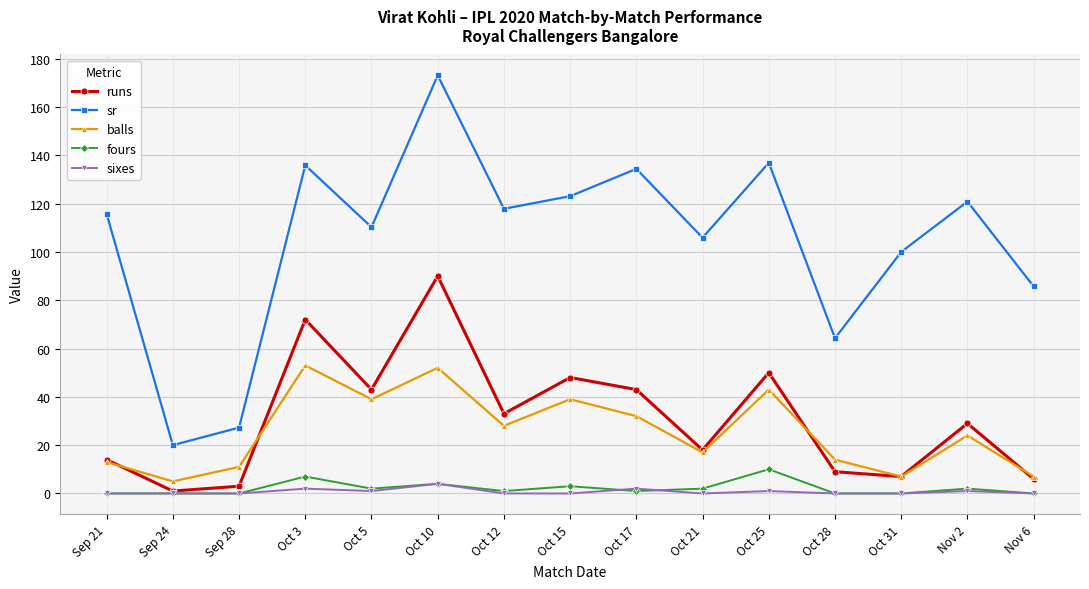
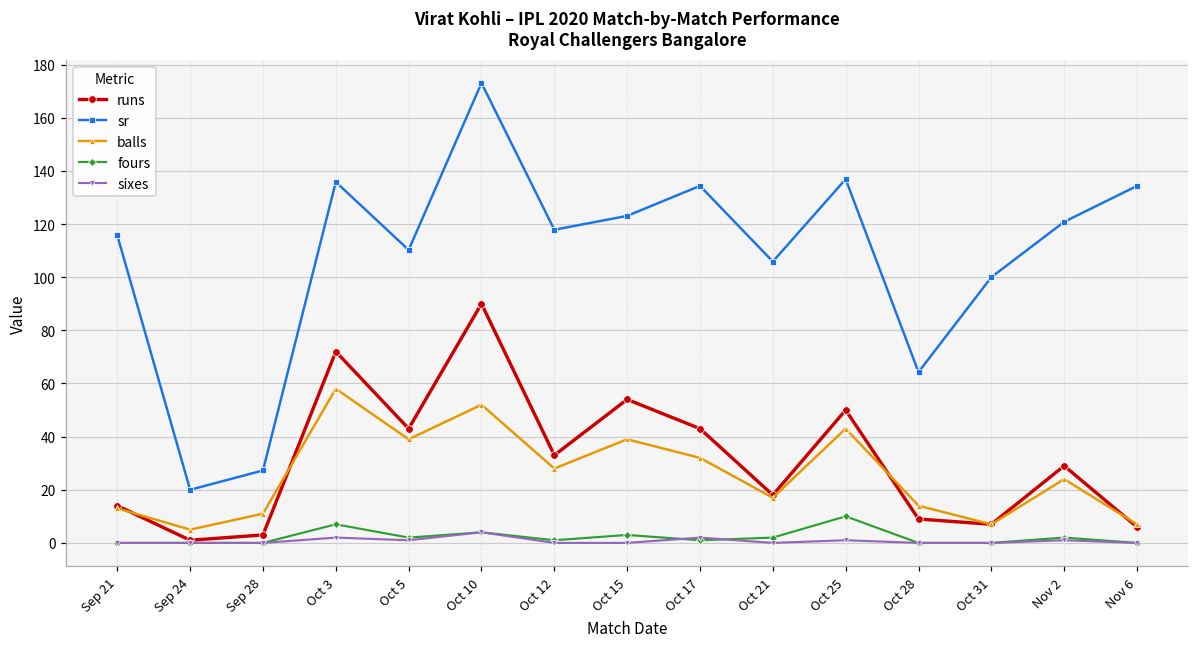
balls, Oct 3: 53 -> 58
runs, Oct 15: 48 -> 54
sr, Nov 6: 86 -> 134
